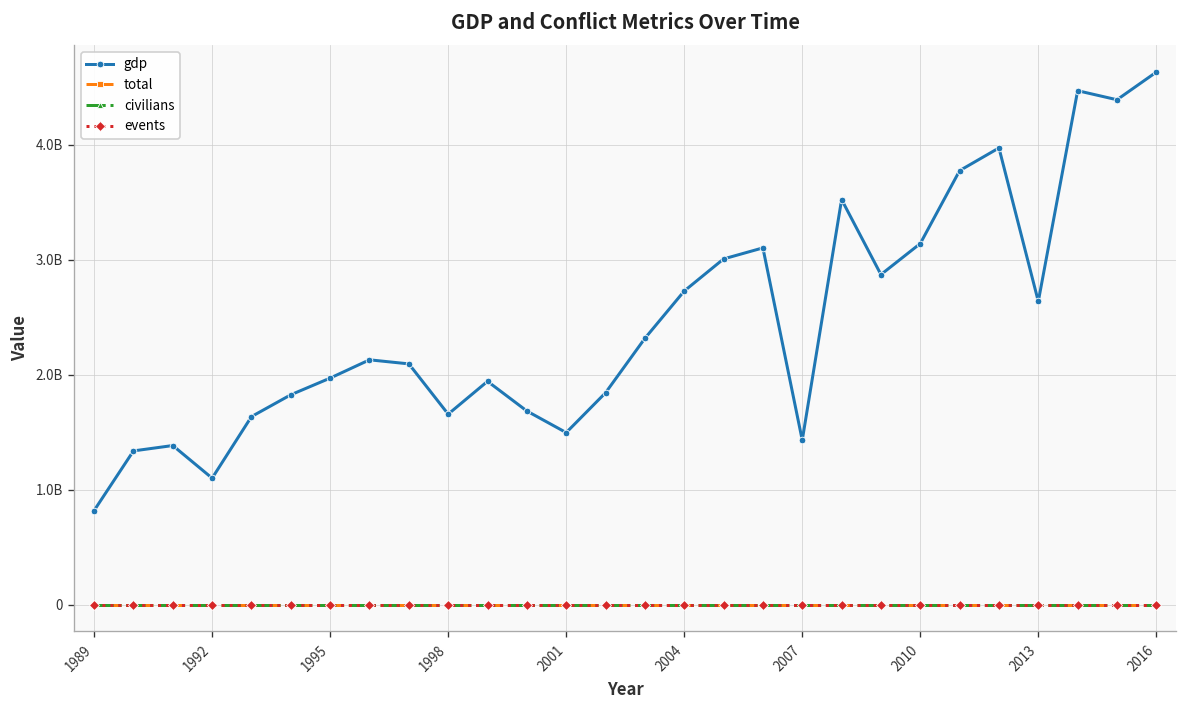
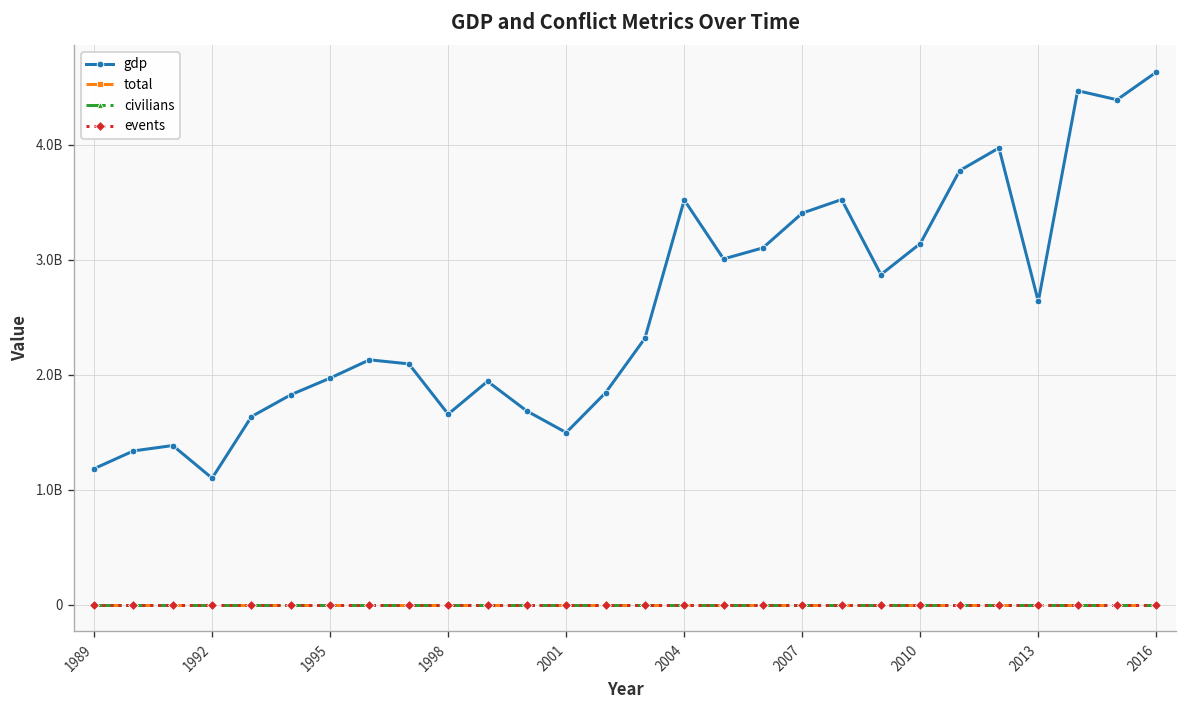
gdp, 1989: 800000000 -> 1200000000
gdp, 2004: 2700000000 -> 3500000000
gdp, 2007: 1400000000 -> 3400000000
